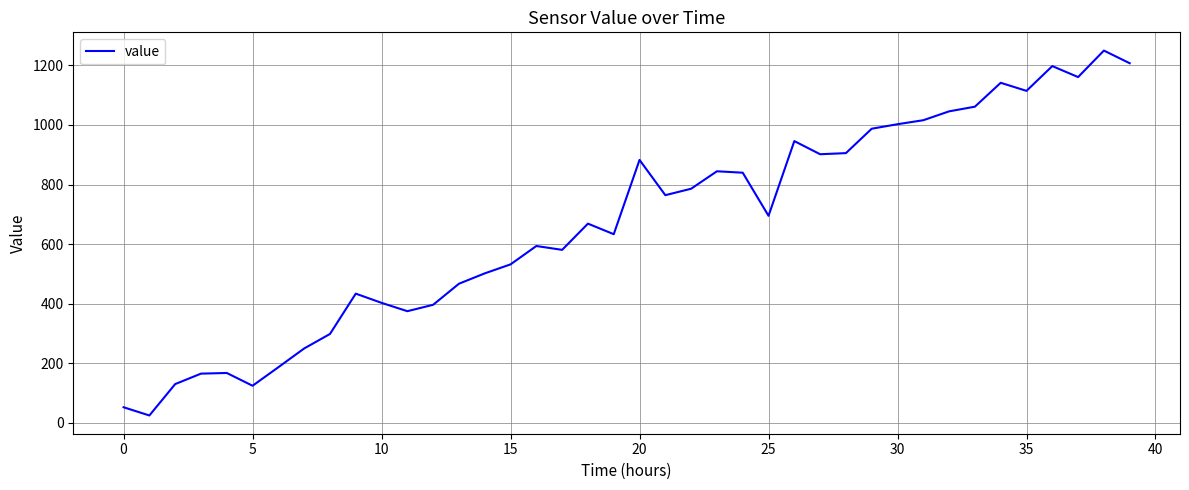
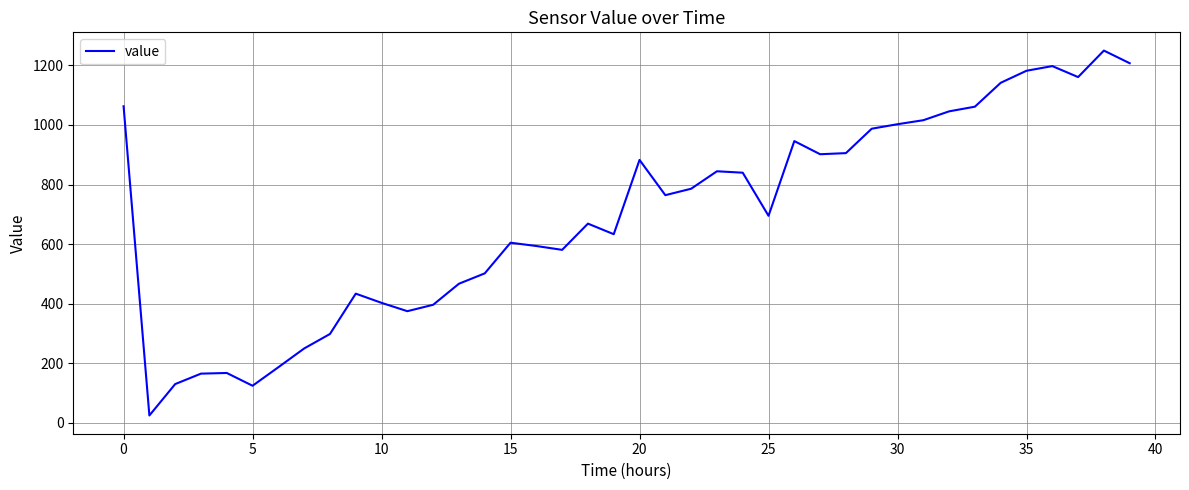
0: 50 -> 1060
15: 530 -> 600
35: 1110 -> 1180
